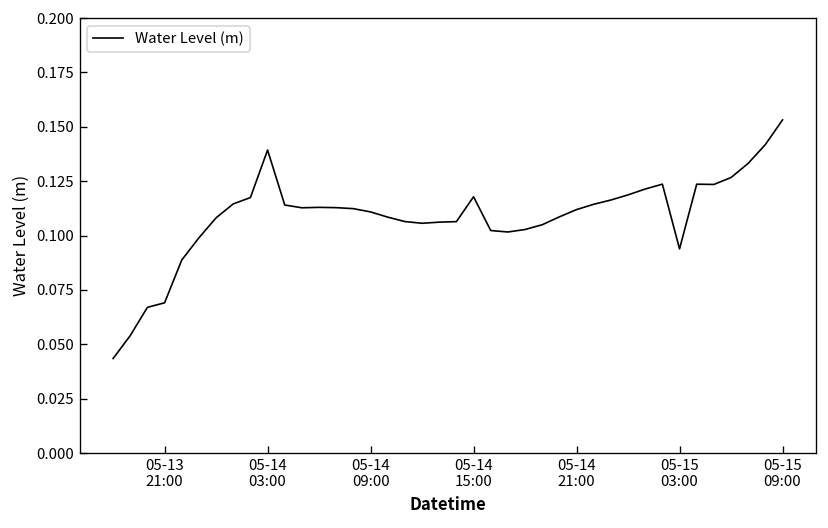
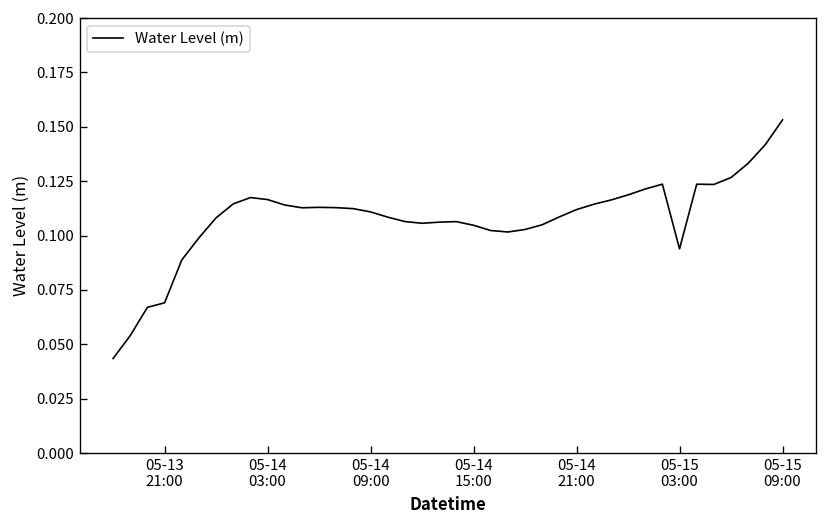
05-14 03:00: 0.139 -> 0.117
05-14 15:00: 0.118 -> 0.105
